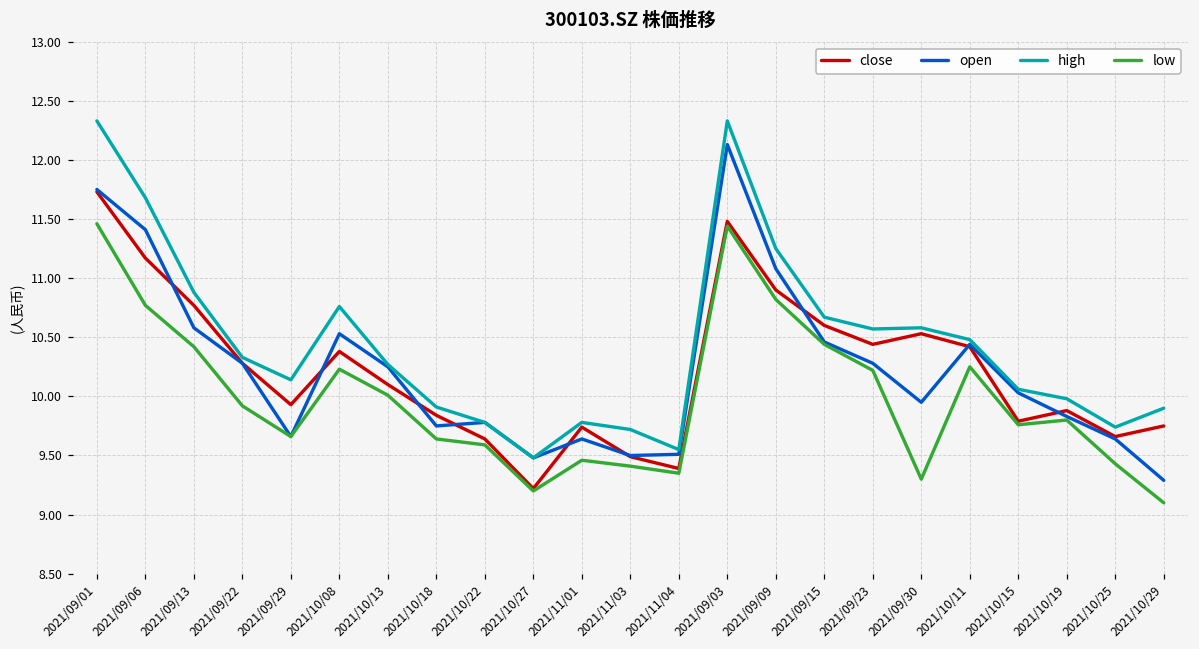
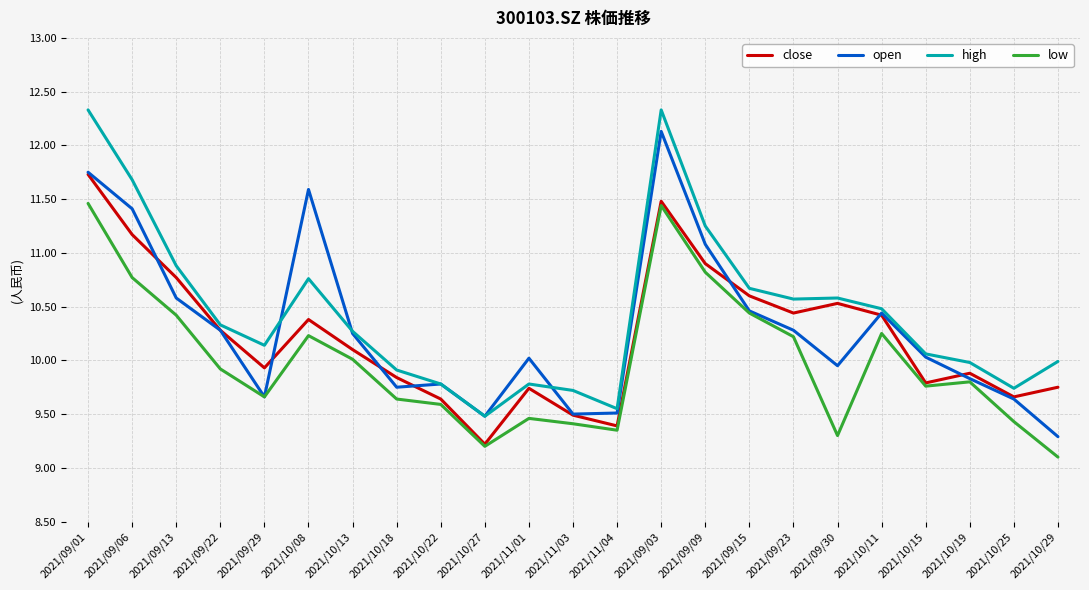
open, 2021/10/08: 10.53 -> 11.59
open, 2021/11/01: 9.64 -> 10.02
high, 2021/10/29: 9.90 -> 9.99
